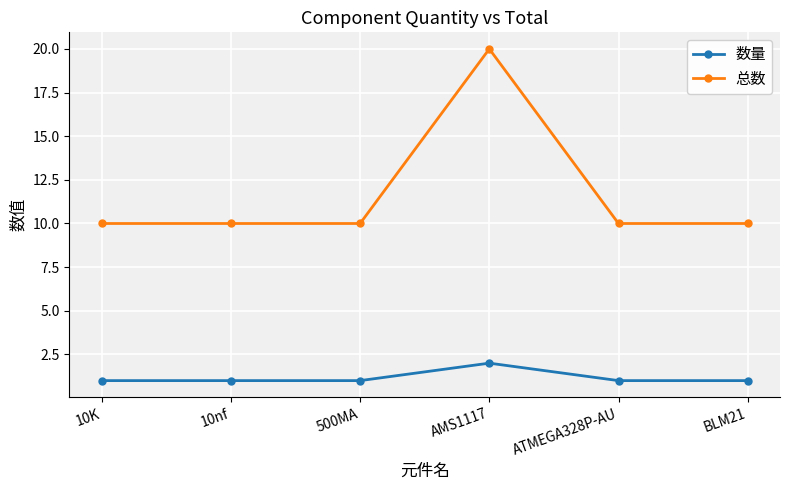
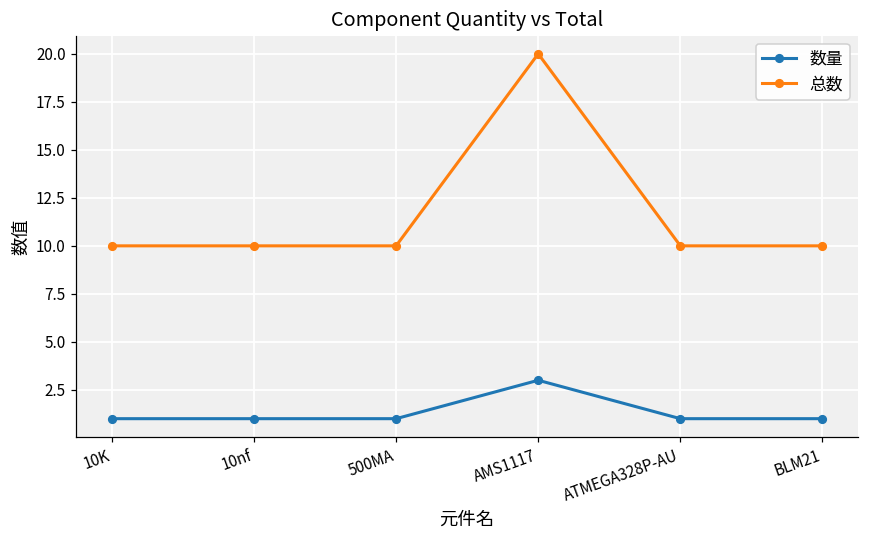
数量, AMS1117: 2 -> 3
